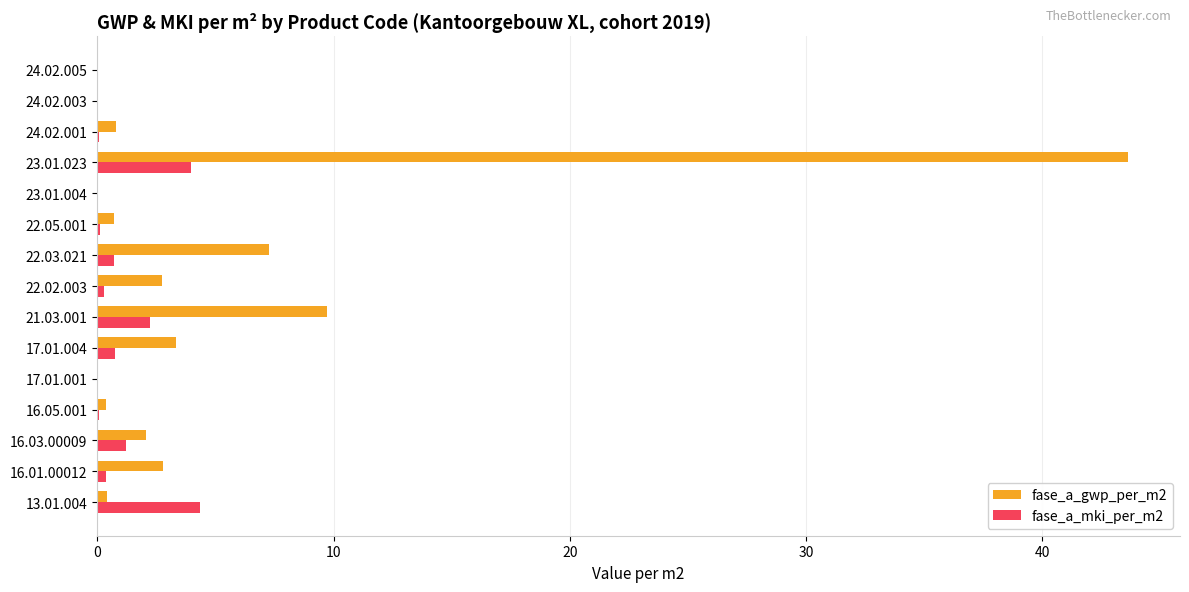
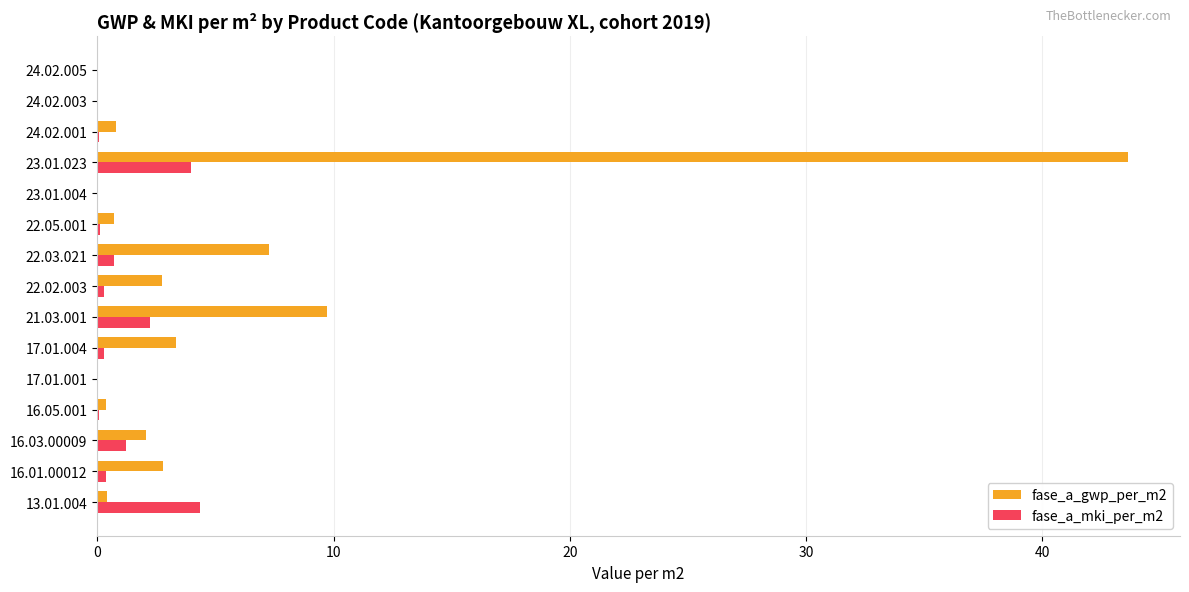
fase_a_mki_per_m2, 17.01.004: 0.7 -> 0.3
